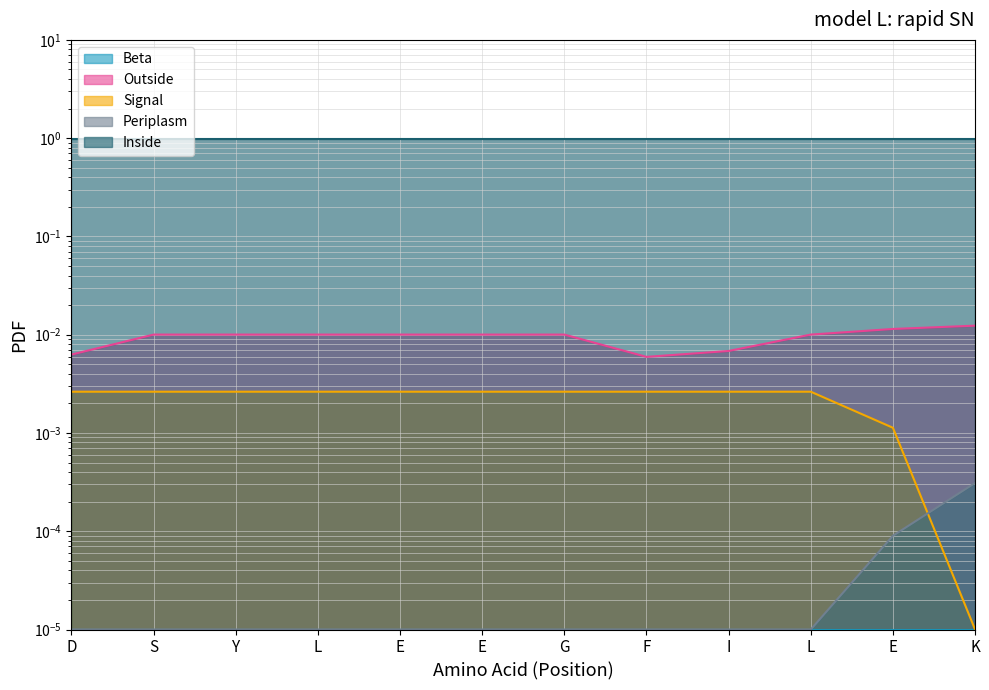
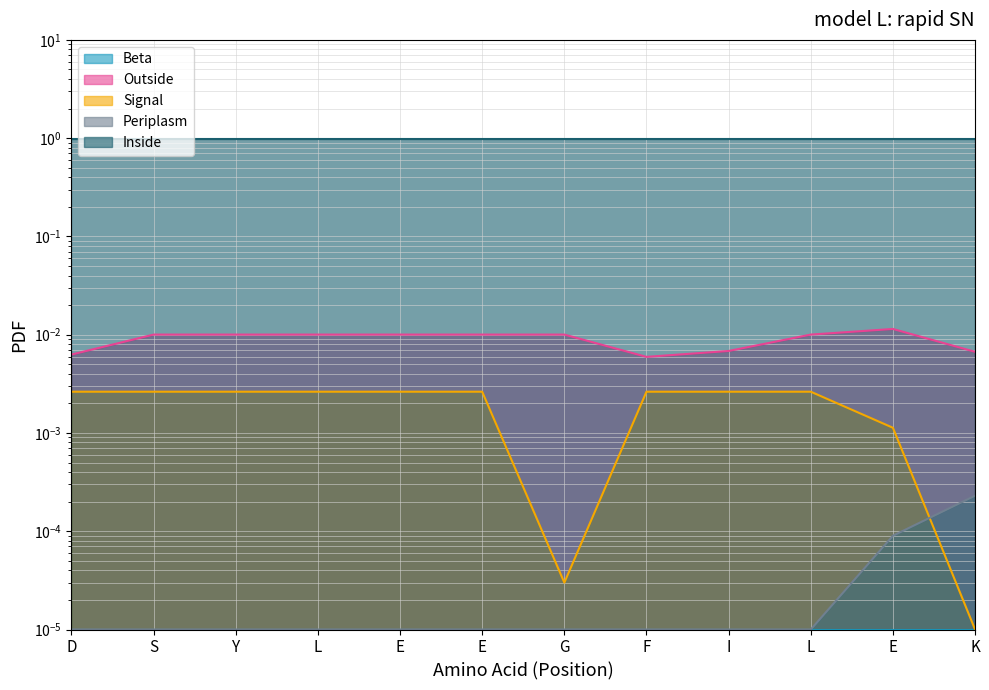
Signal, G: 0.0026 -> 0.00003
Outside, K: 0.012 -> 0.007
Periplasm, K: 0.00031 -> 0.00023
